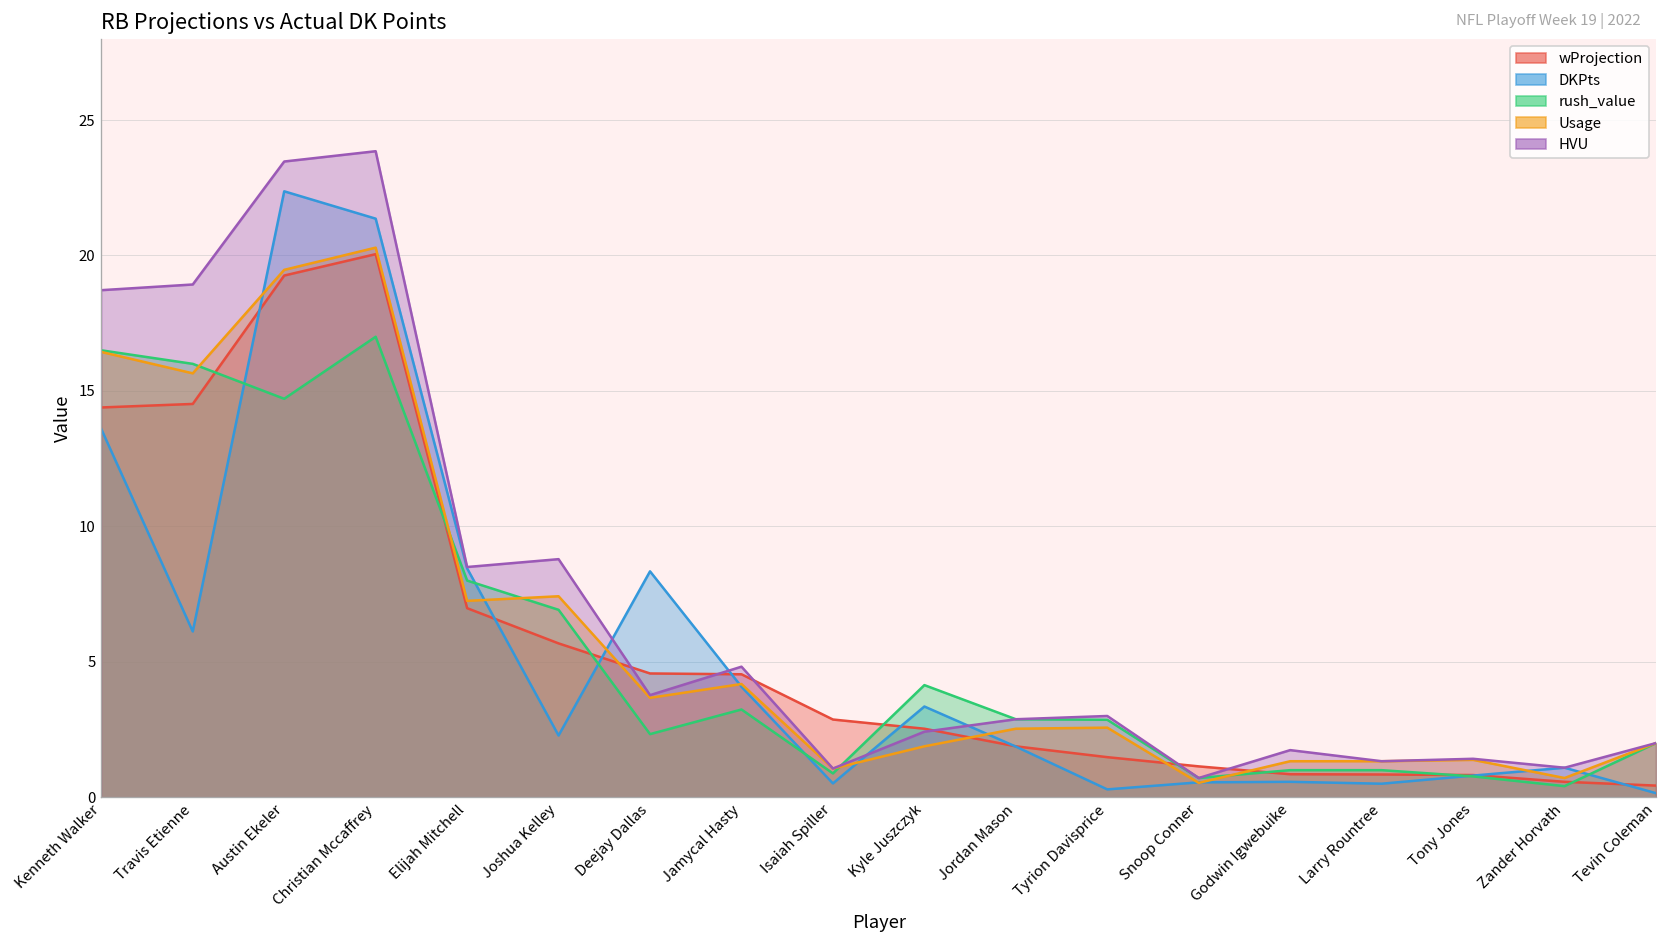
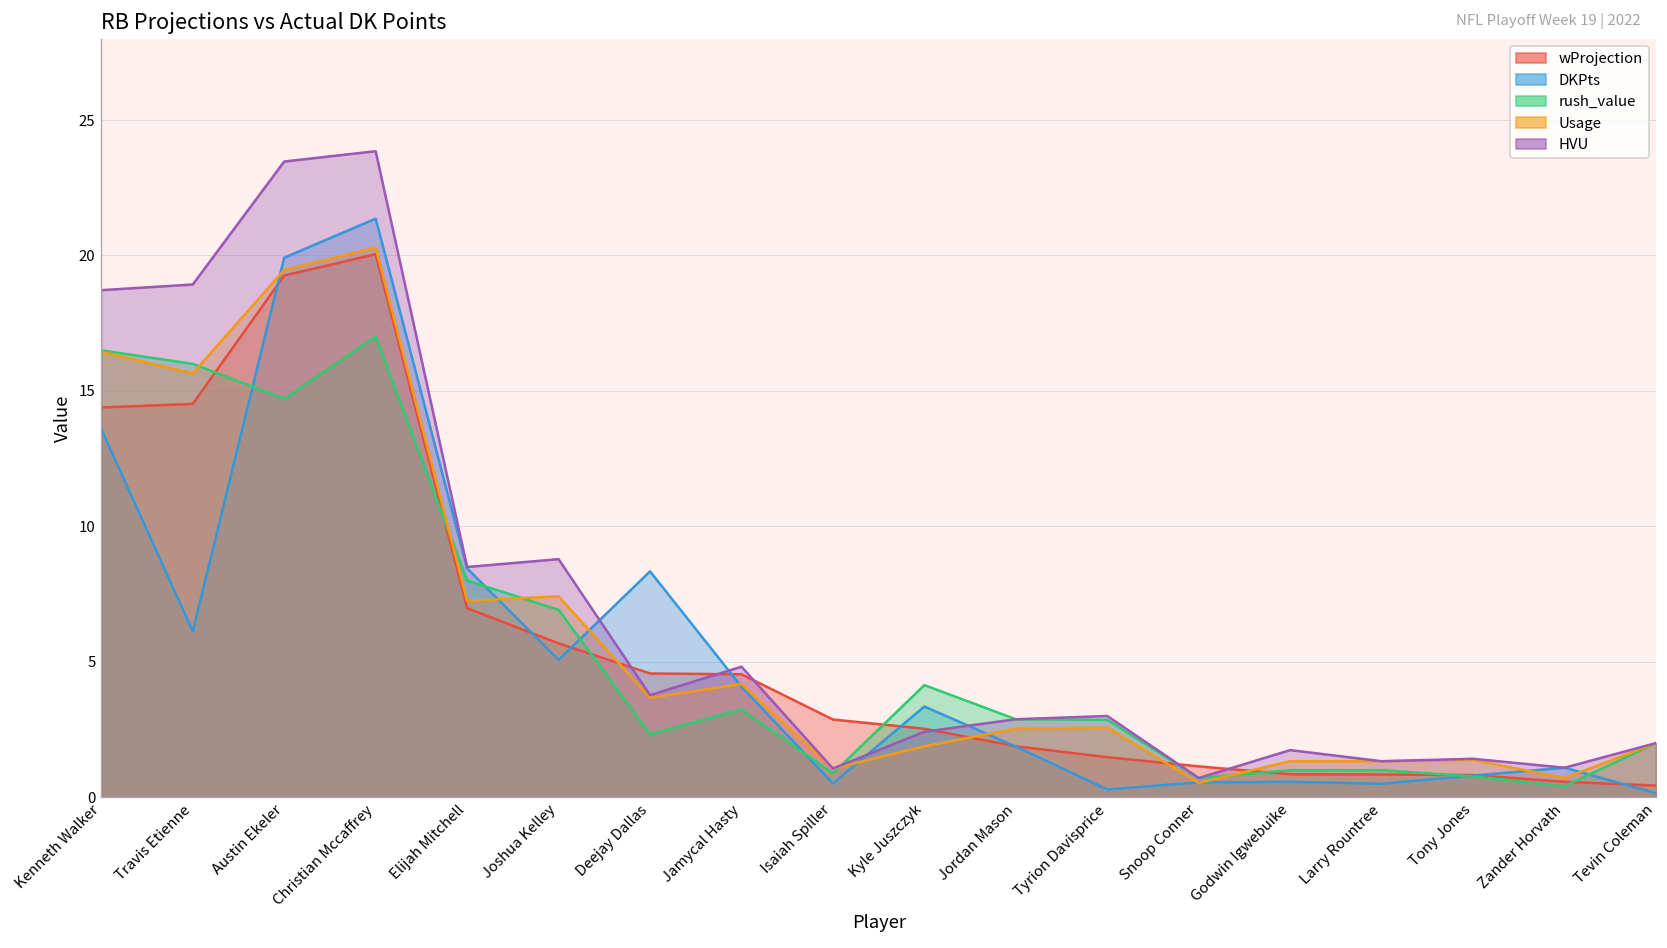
DKPts, Austin Ekeler: 22.4 -> 19.9
DKPts, Joshua Kelley: 2.3 -> 5.1
